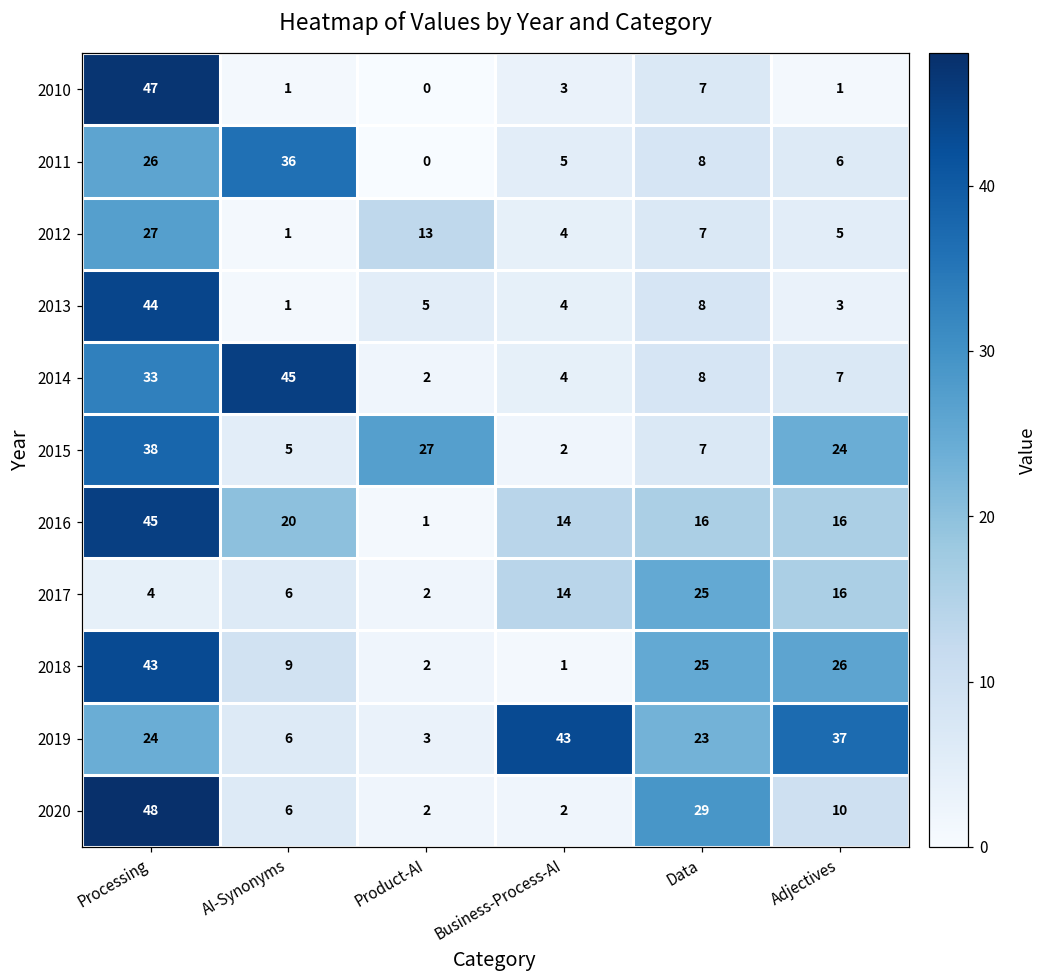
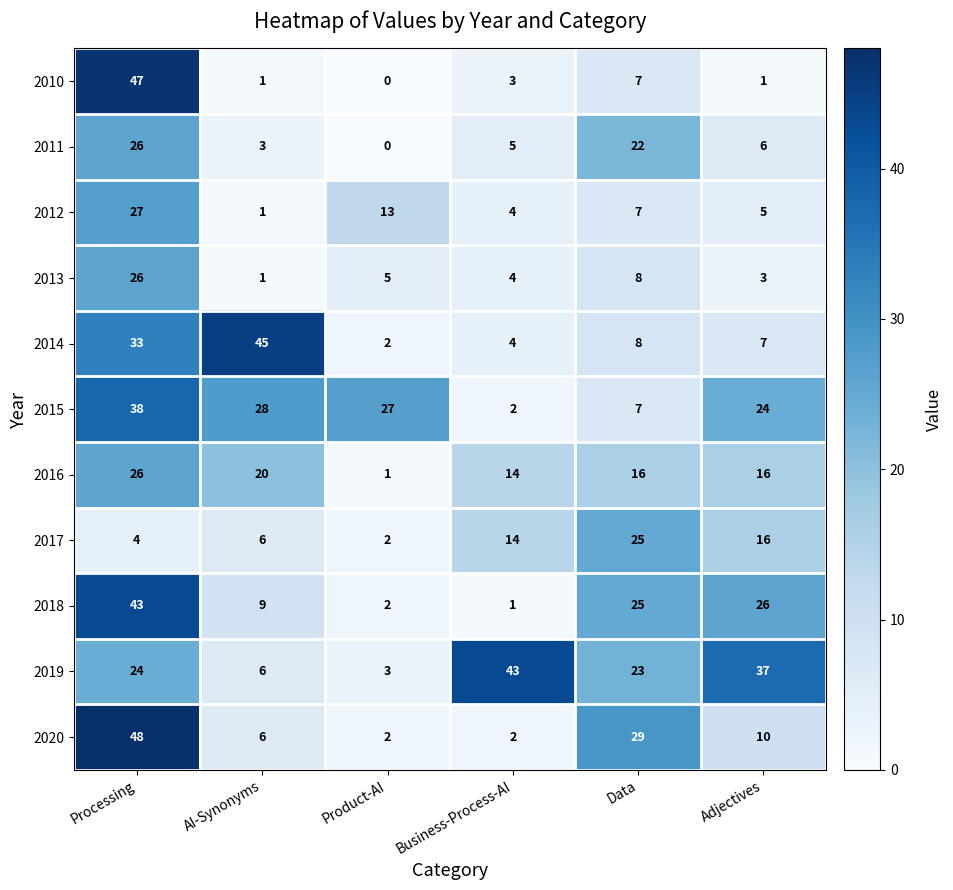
2011, AI-Synonyms: 36 -> 3
2011, Data: 8 -> 22
2013, Processing: 44 -> 26
2015, AI-Synonyms: 5 -> 28
2016, Processing: 45 -> 26
